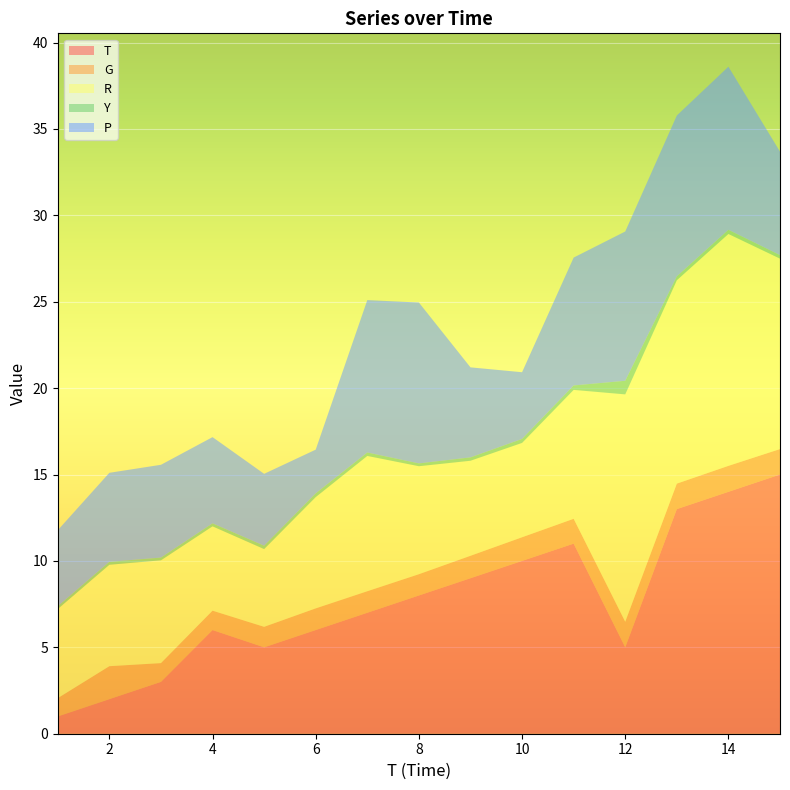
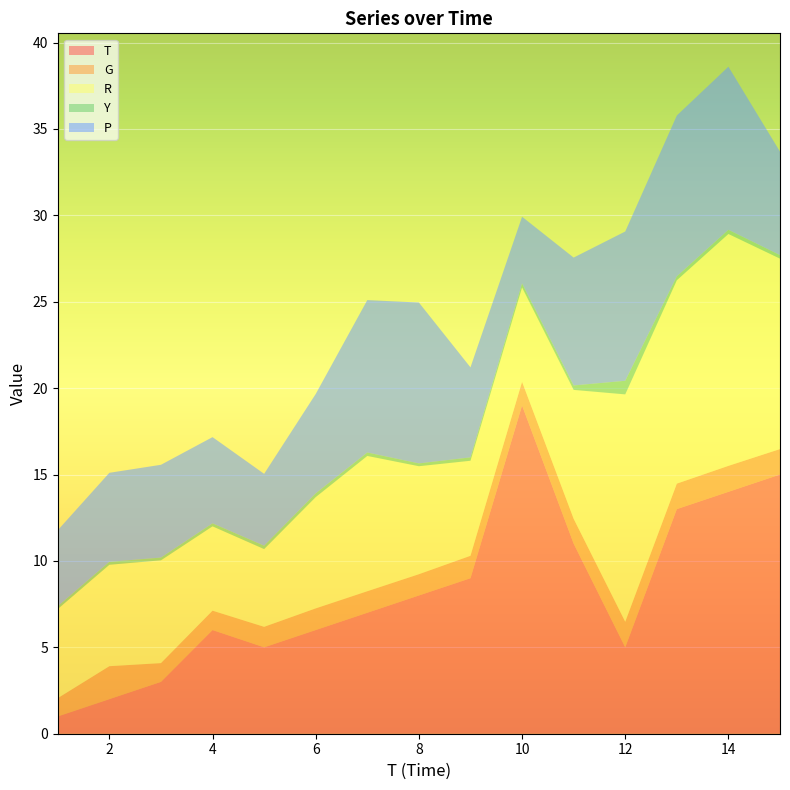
P, 6: 2.5 -> 5.8
T, 10: 10 -> 19
